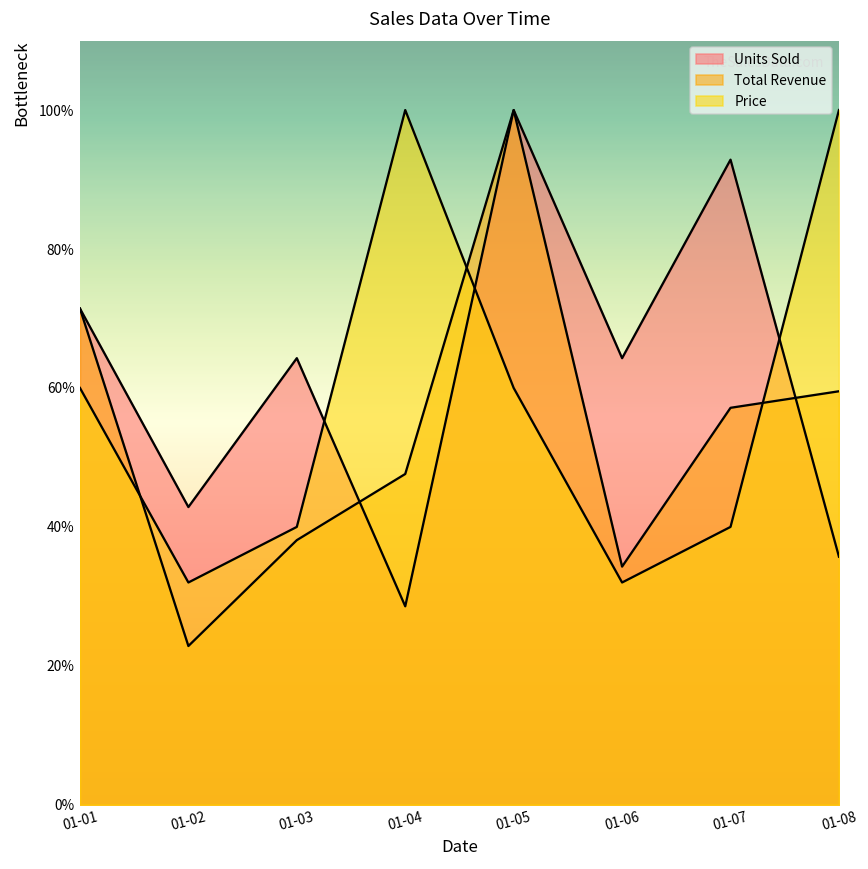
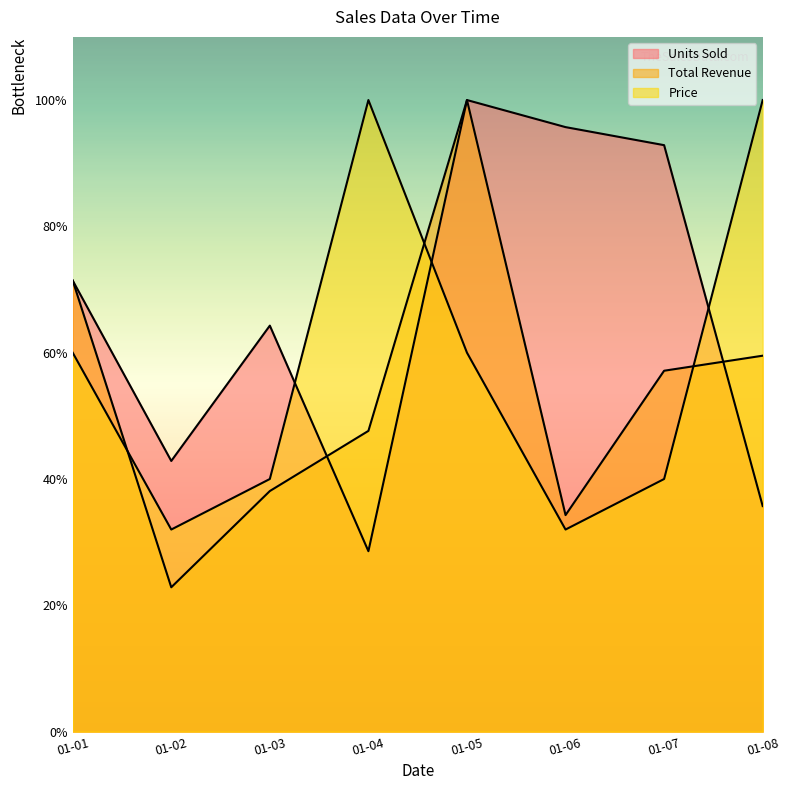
Units Sold, 01-06: 64% -> 96%
